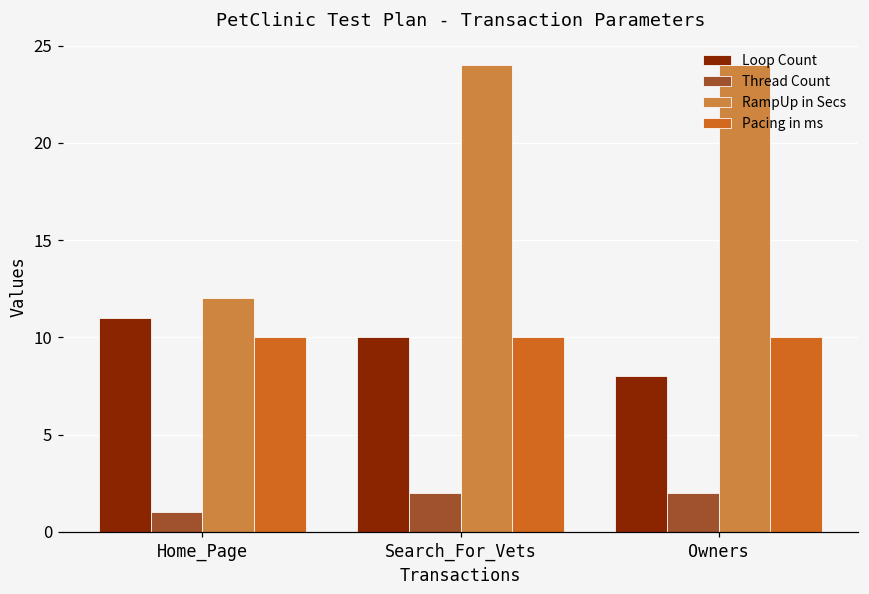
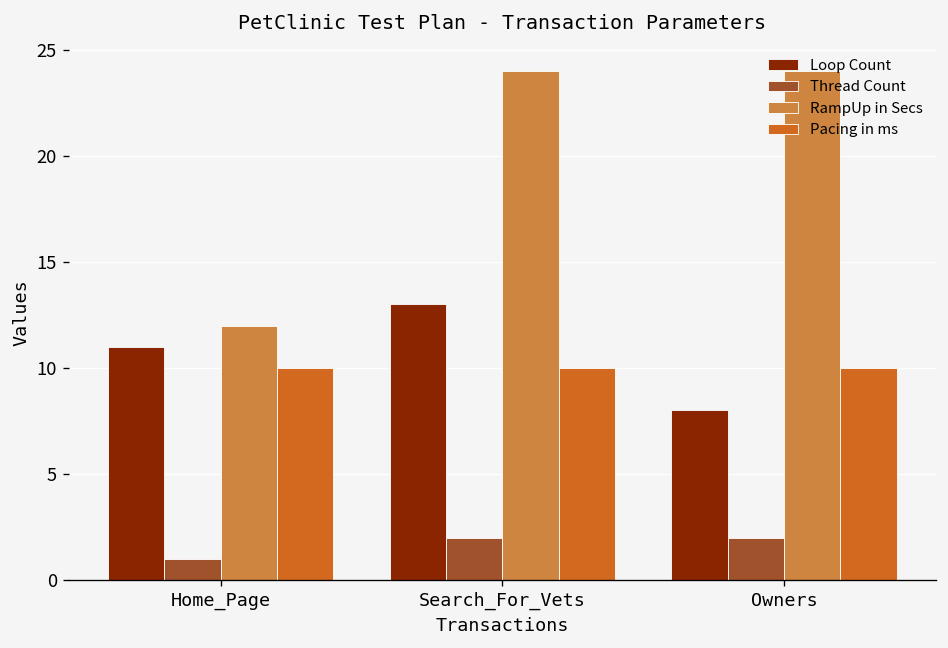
Loop Count, Search_For_Vets: 10 -> 13
